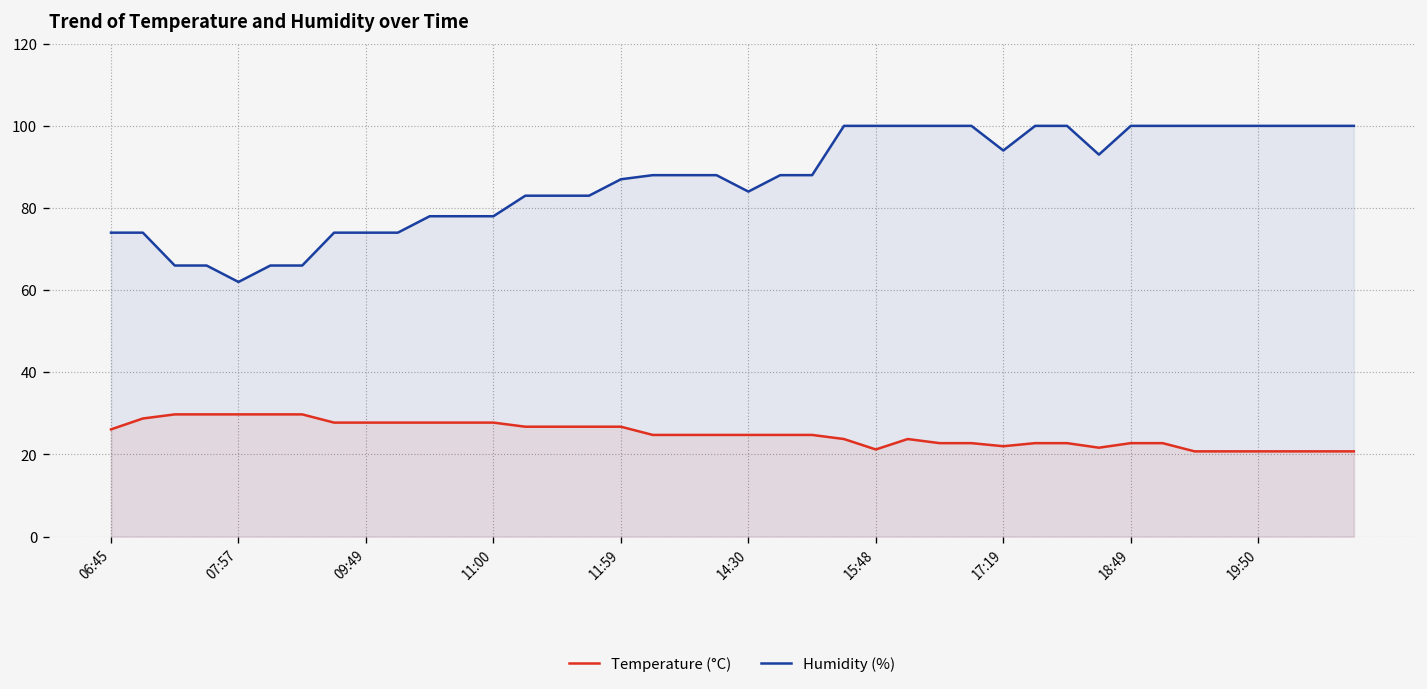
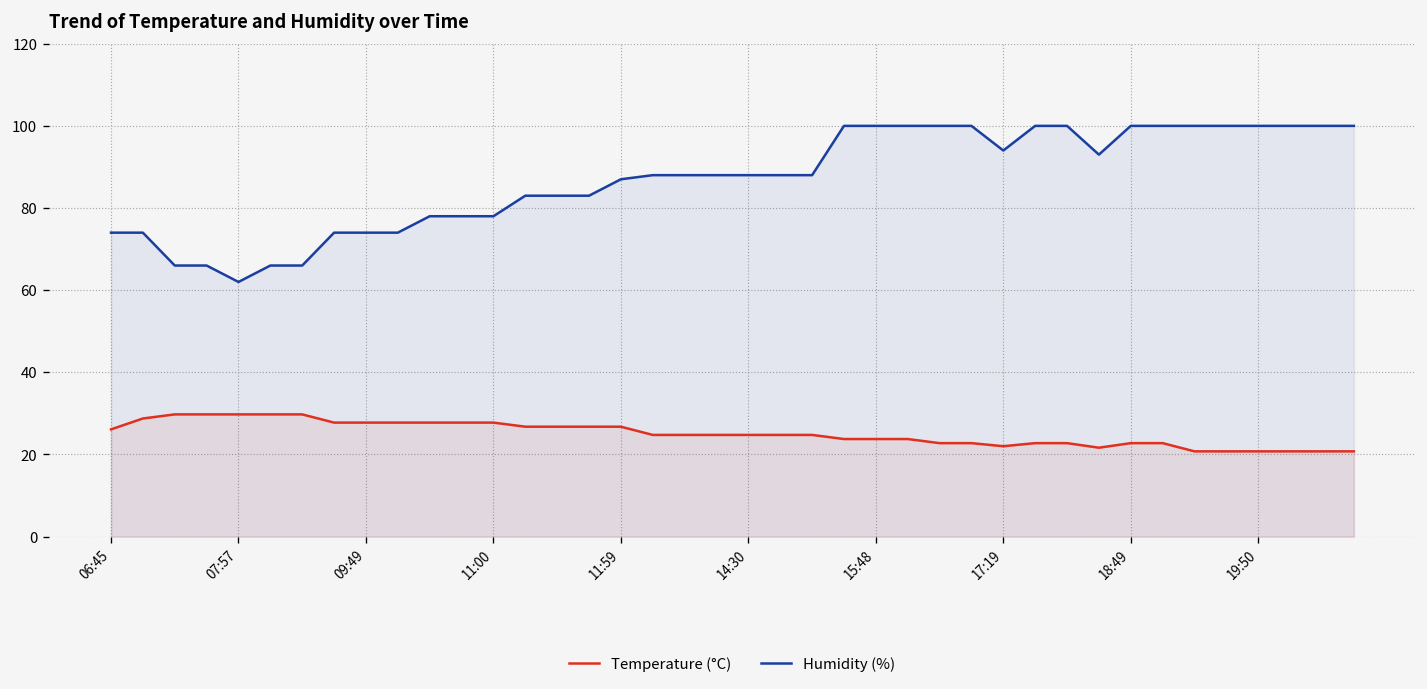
Humidity (%), 14:30: 84 -> 88
Temperature (°C), 15:48: 21 -> 24
